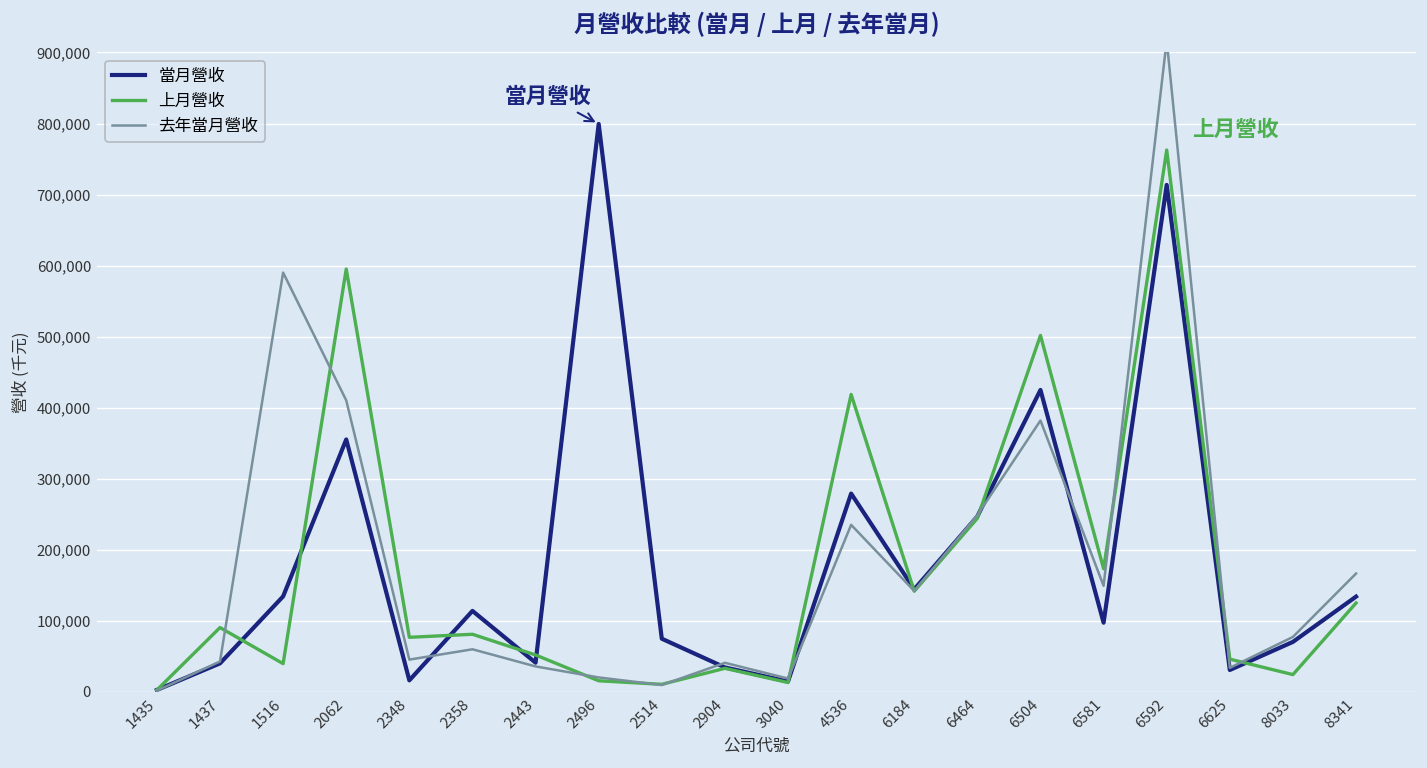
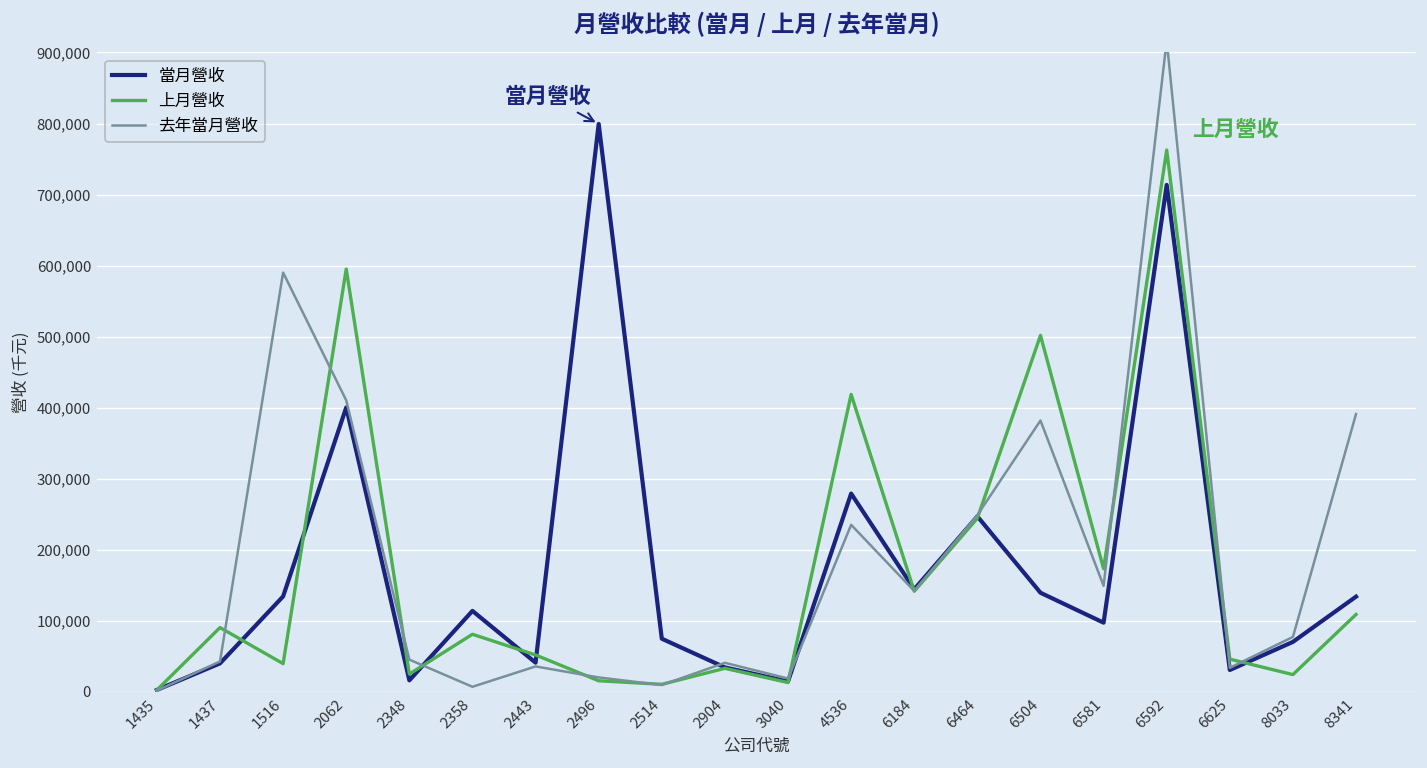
當月營收, 2062: 360,000 -> 400,000
上月營收, 2348: 80,000 -> 30,000
去年當月營收, 2358: 60,000 -> 10,000
當月營收, 6504: 430,000 -> 140,000
上月營收, 8341: 130,000 -> 110,000
去年當月營收, 8341: 170,000 -> 390,000
